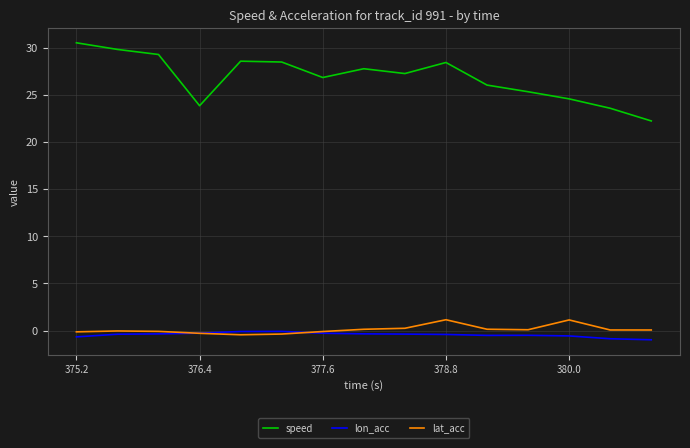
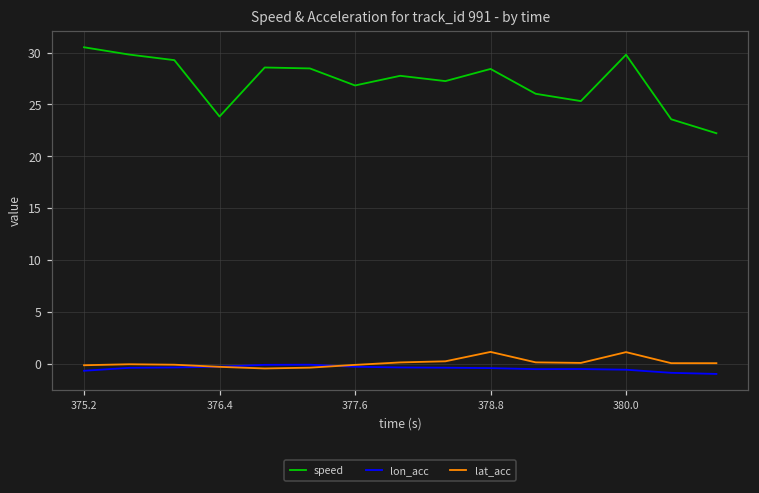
speed, 380.0: 25 -> 30
